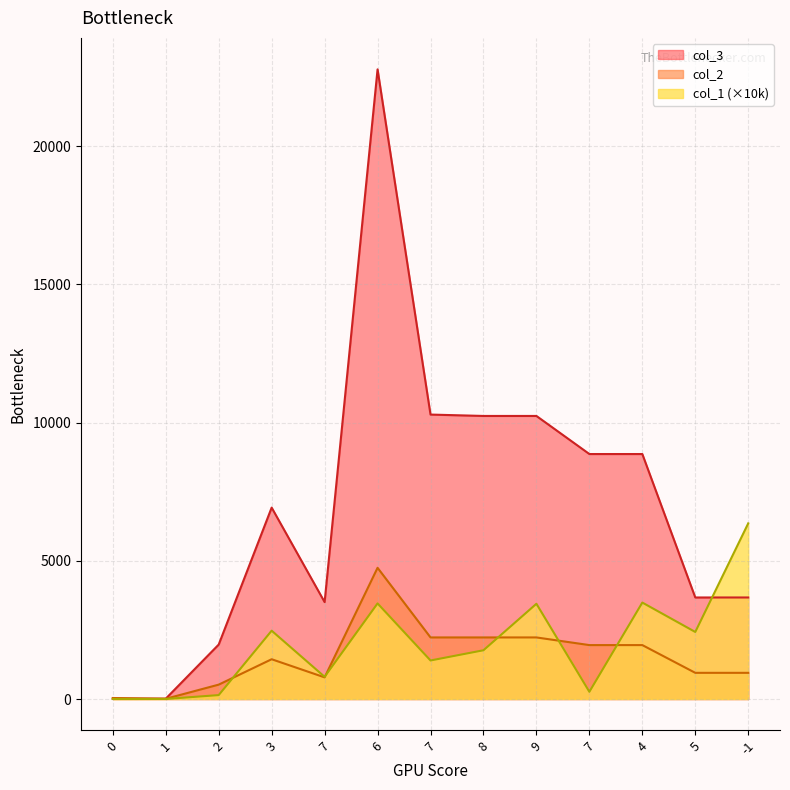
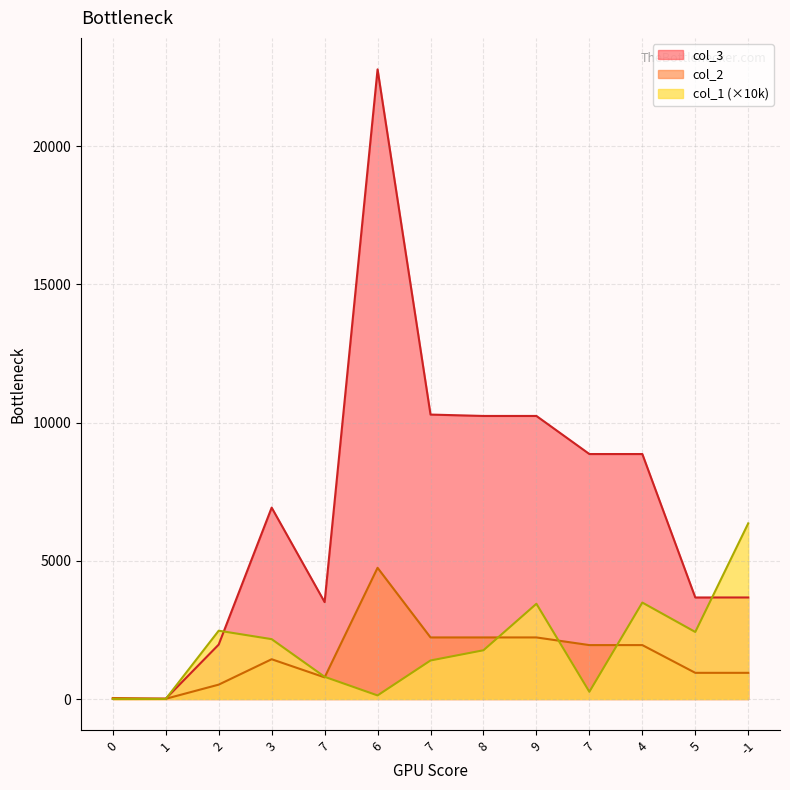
col_1 (×10k), 2: 100 -> 2500
col_1 (×10k), 3: 2500 -> 2200
col_1 (×10k), 6: 3500 -> 100
